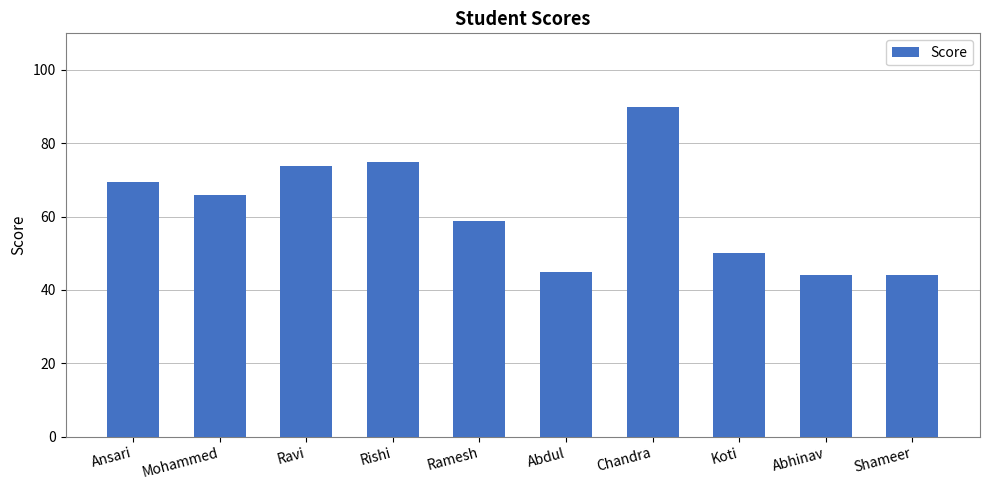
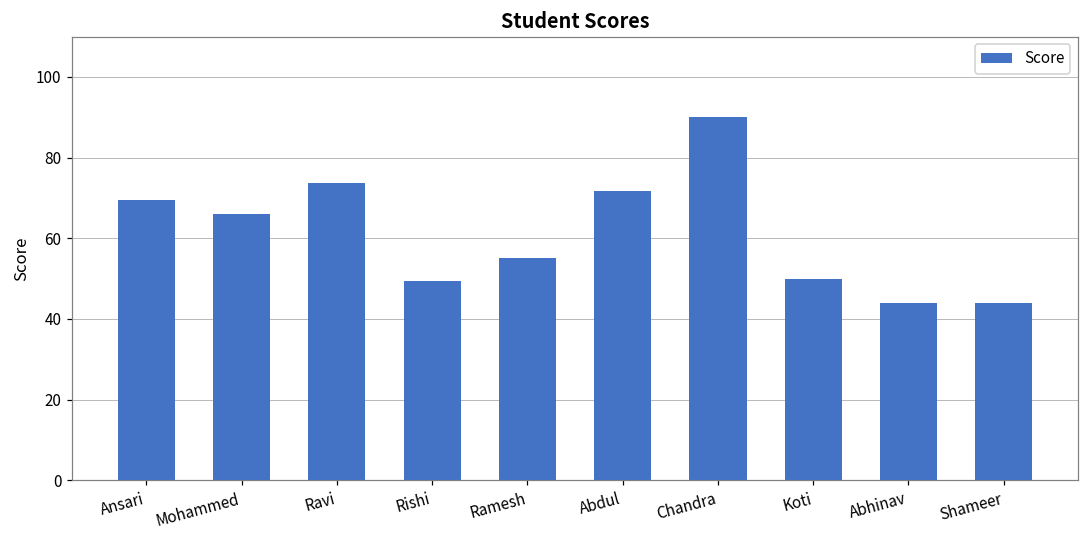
Rishi: 75 -> 50
Ramesh: 59 -> 55
Abdul: 45 -> 72
